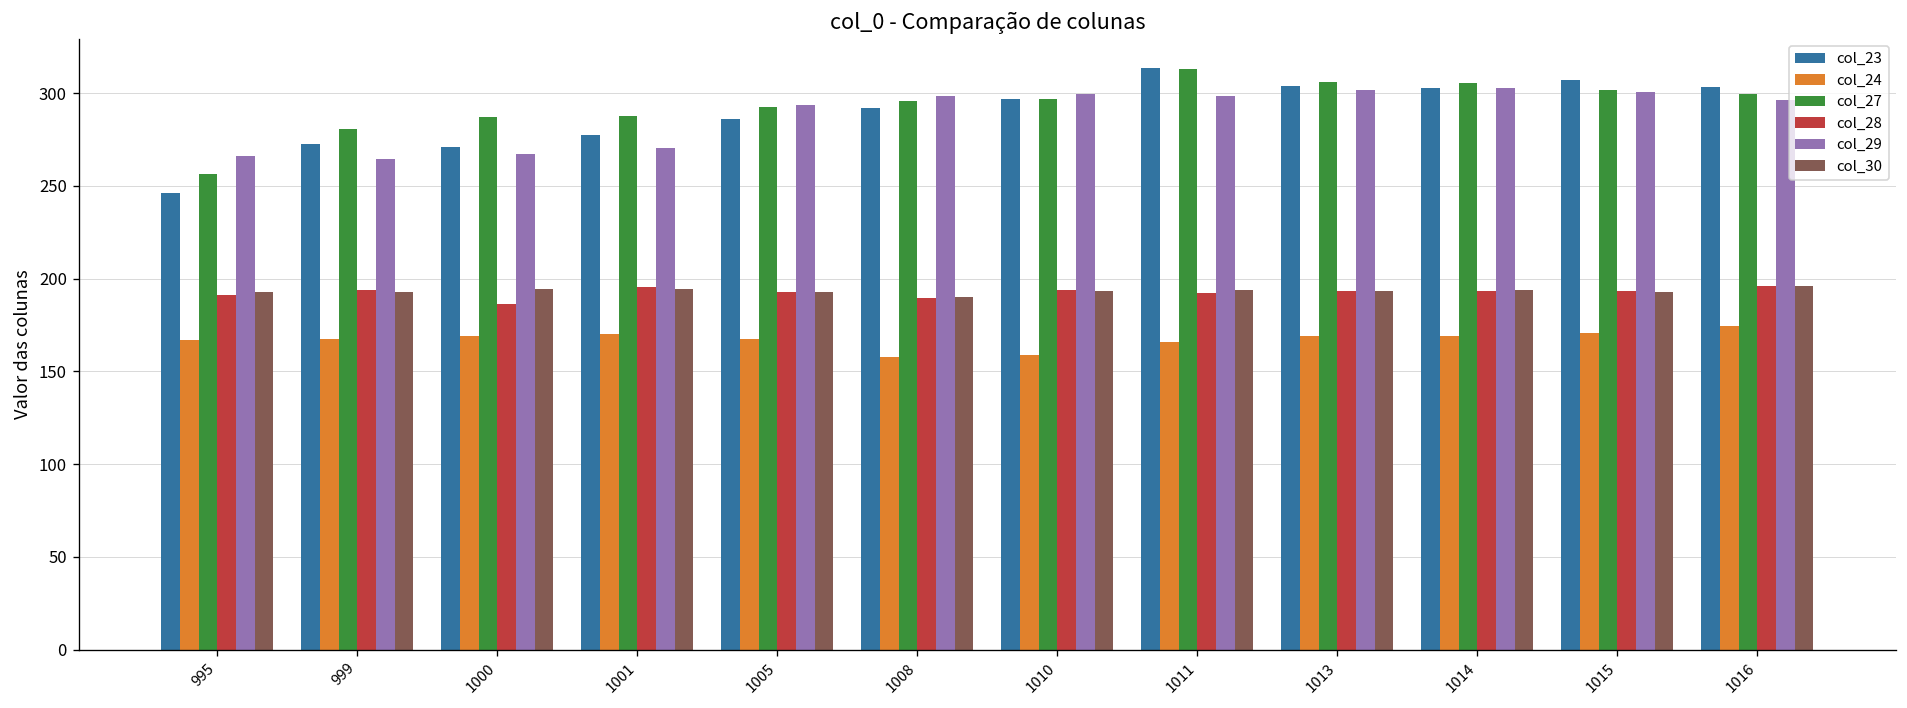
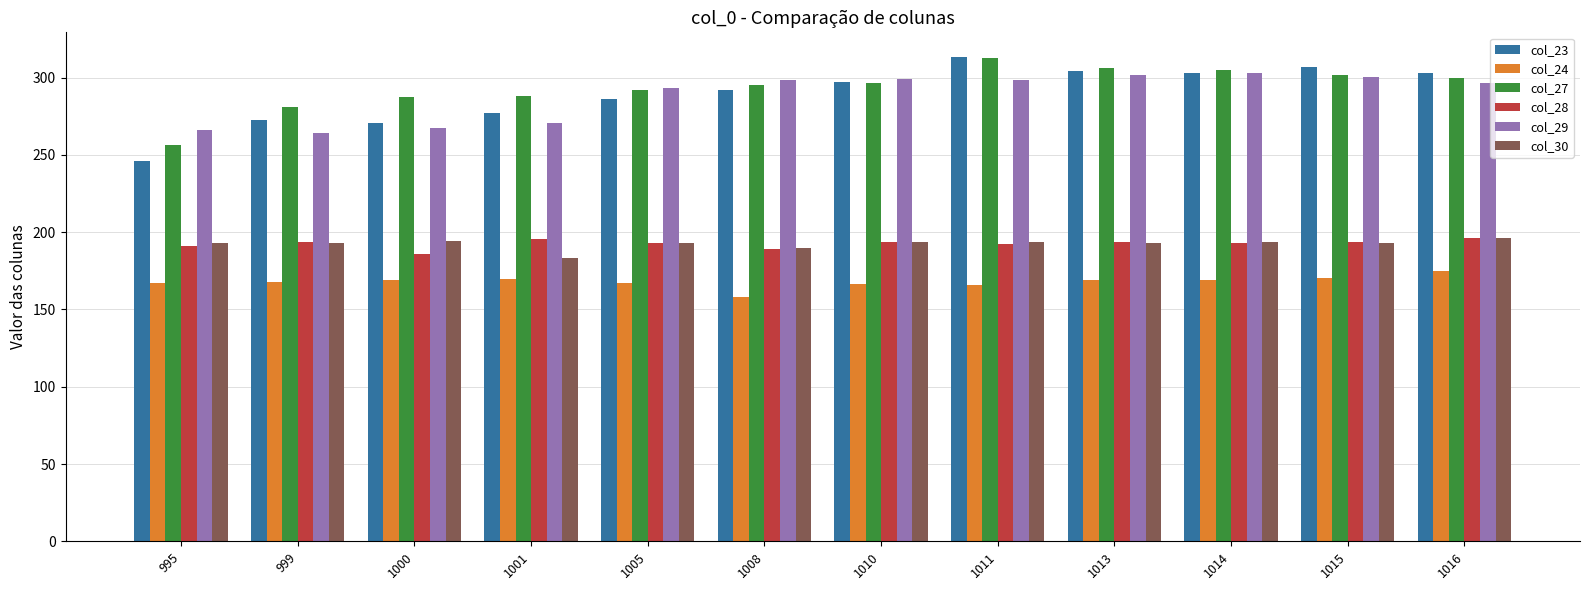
col_30, 1001: 194 -> 183
col_24, 1010: 159 -> 167
